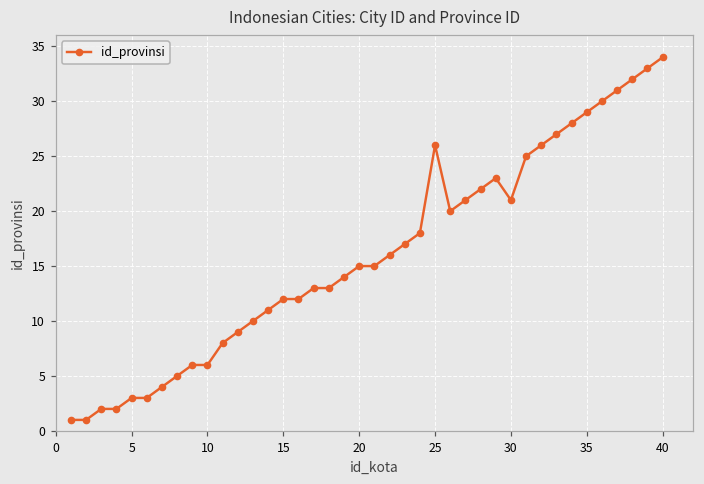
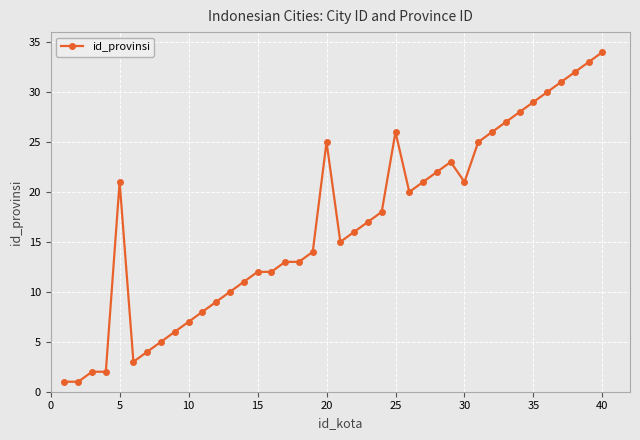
5: 3 -> 21
10: 6 -> 7
20: 15 -> 25
